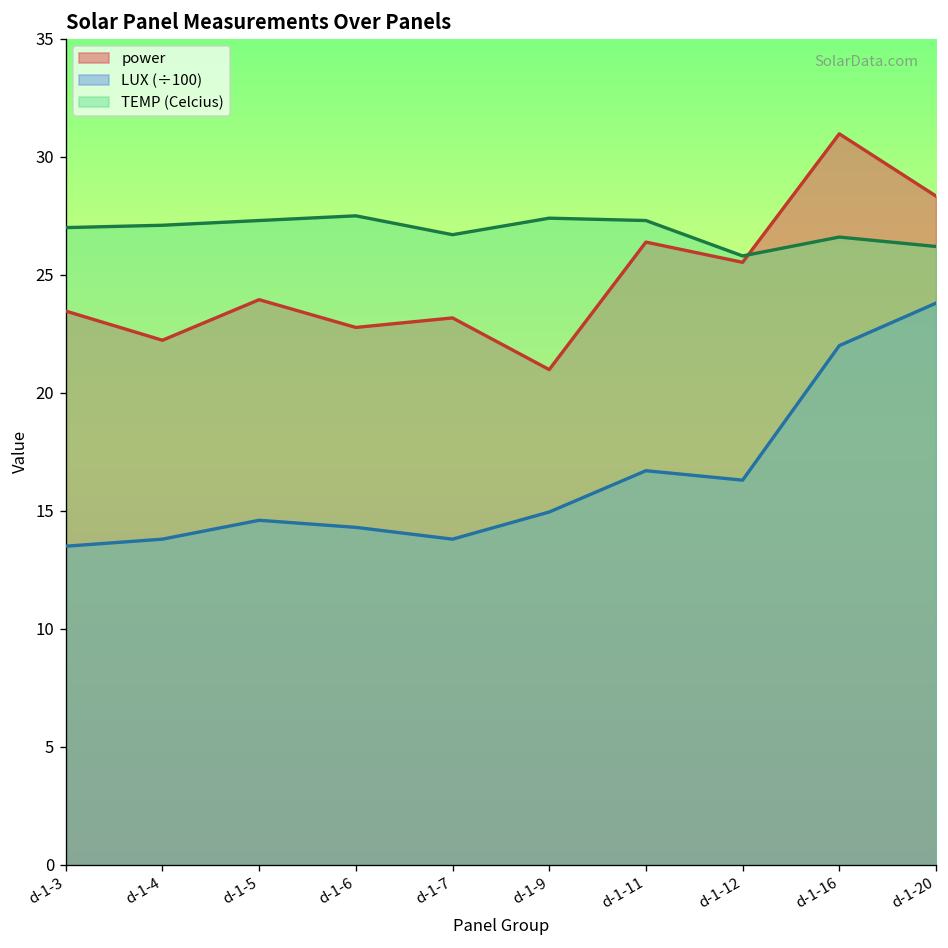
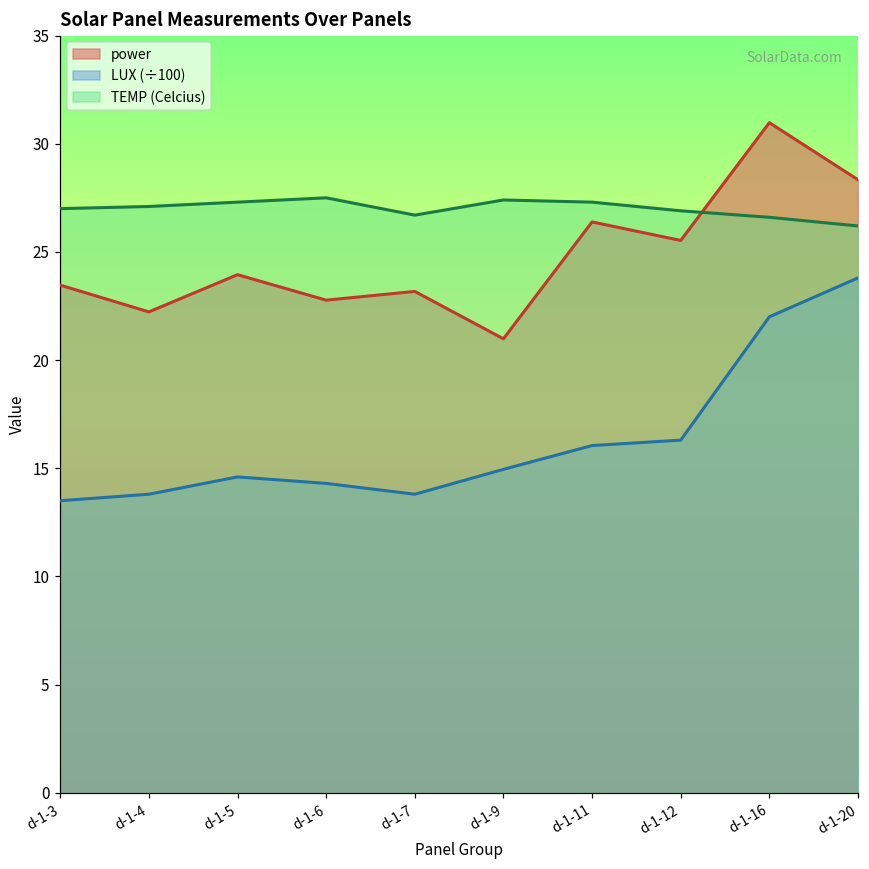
LUX (÷100), d-1-11: 16.7 -> 16.1
TEMP (Celcius), d-1-12: 25.8 -> 26.9
